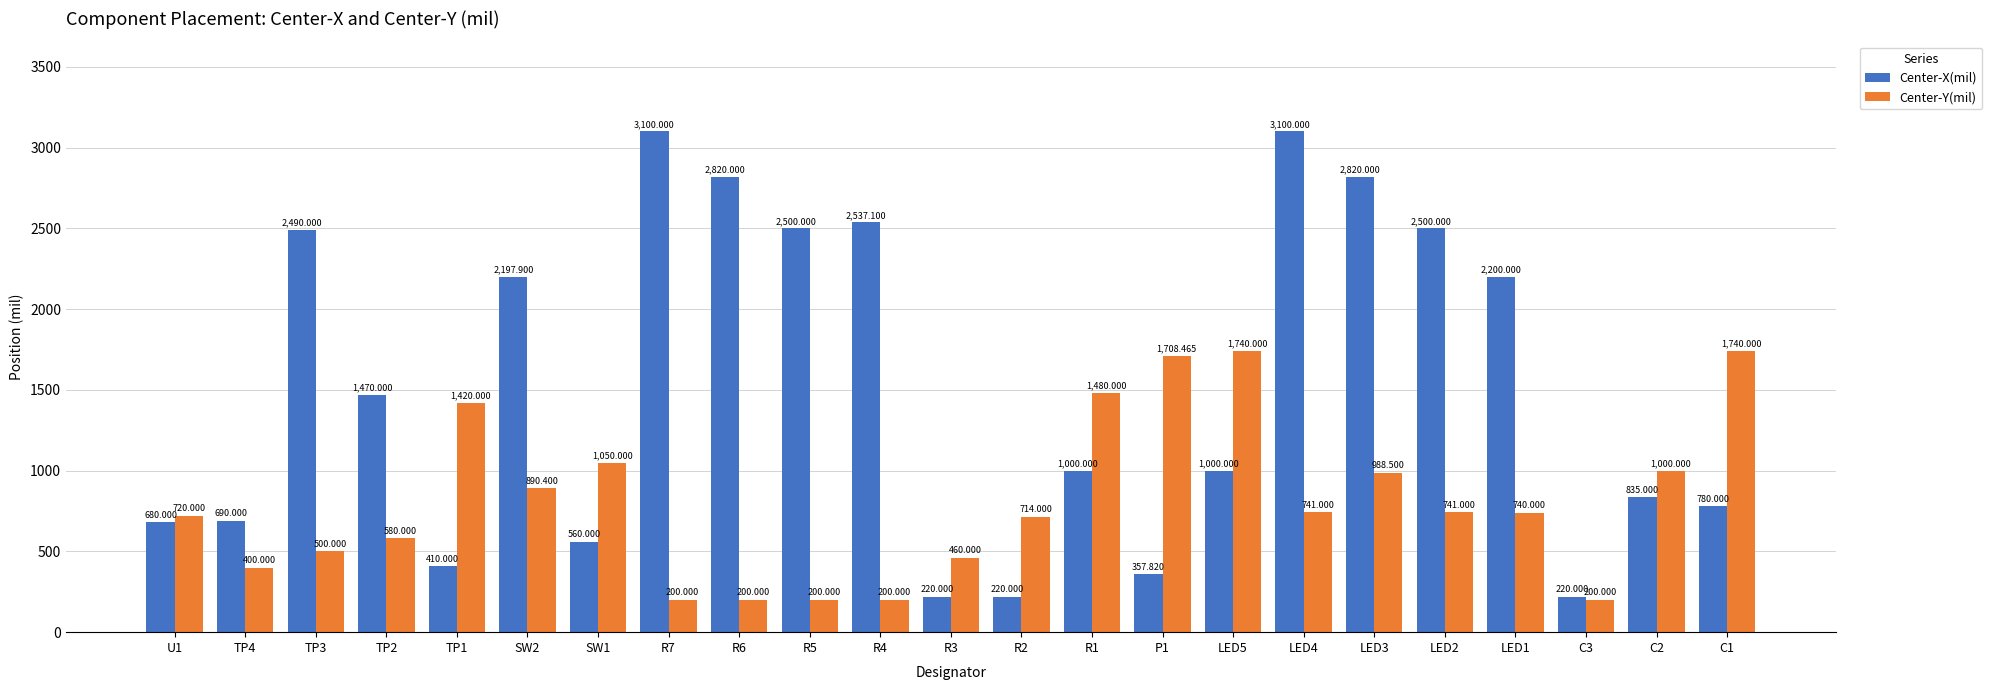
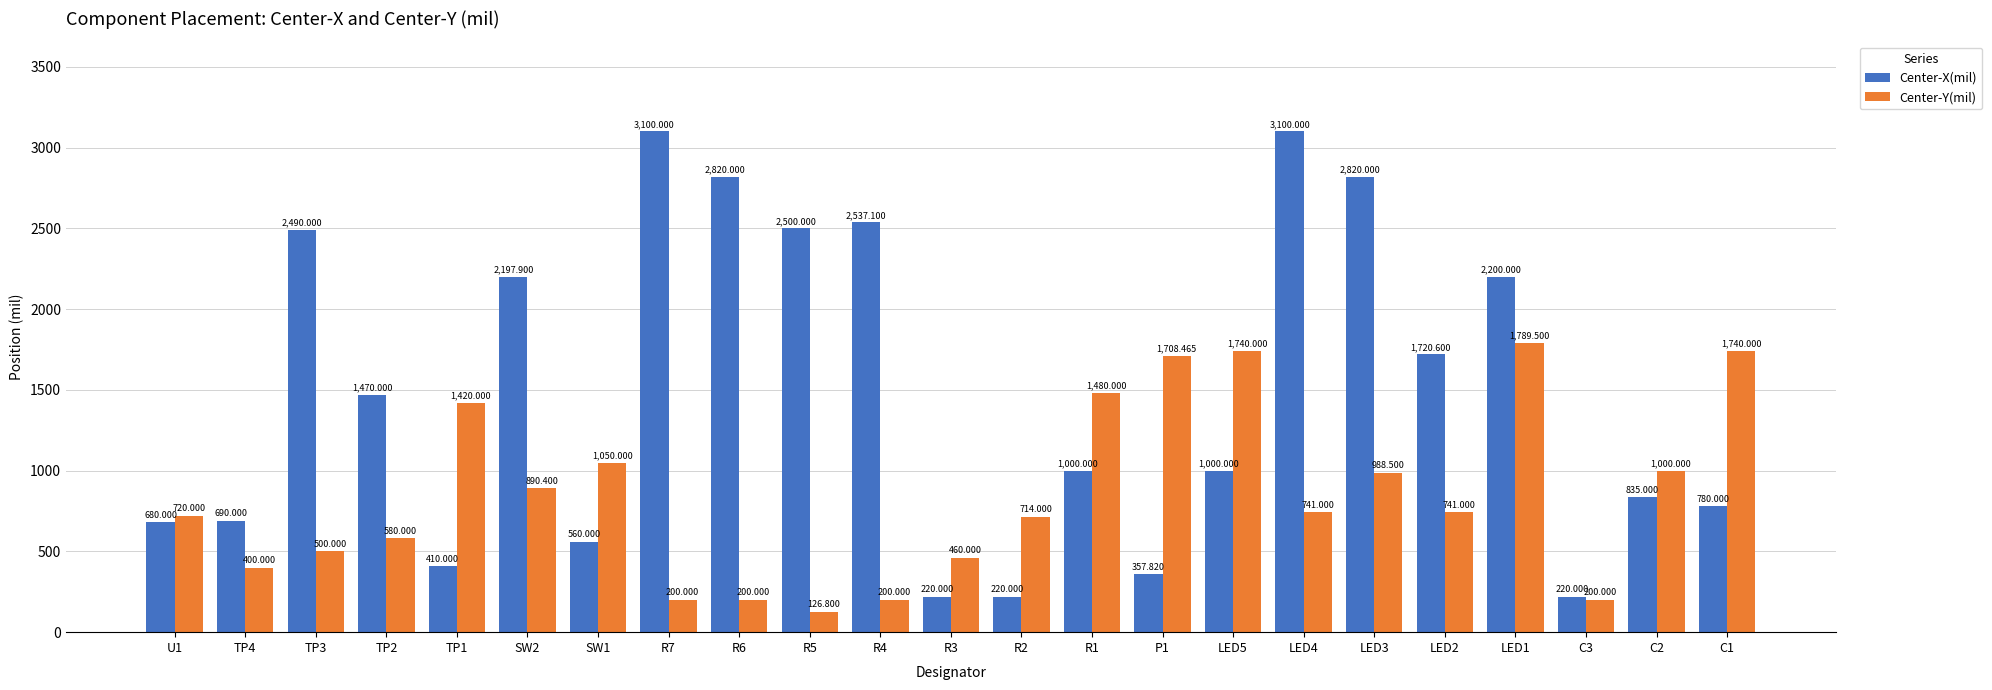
Center-Y(mil), R5: 200.000 -> 126.800
Center-X(mil), LED2: 2,500.000 -> 1,720.600
Center-Y(mil), LED1: 740.000 -> 1,789.500
